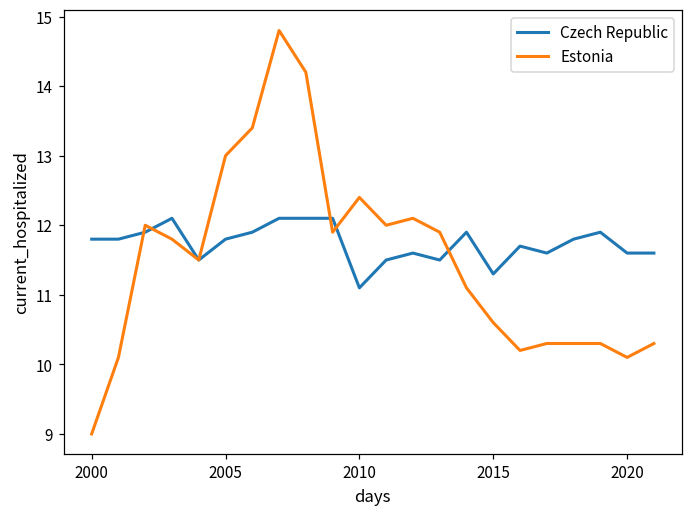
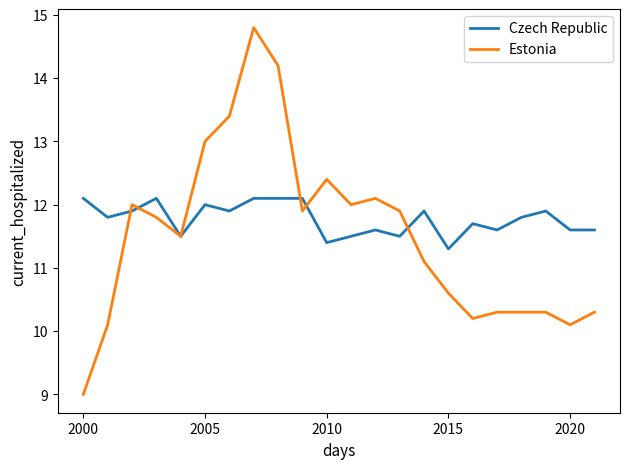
Czech Republic, 2000: 11.8 -> 12.1
Czech Republic, 2005: 11.8 -> 12.0
Czech Republic, 2010: 11.1 -> 11.4
